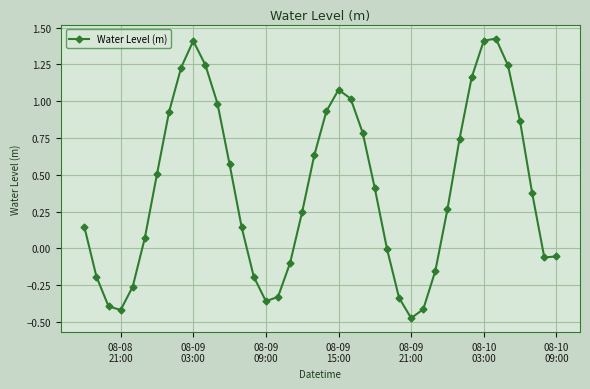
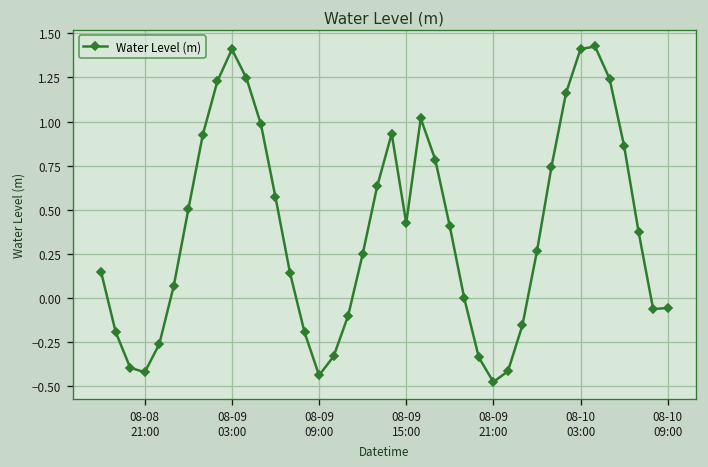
08-09 09:00: -0.36 -> -0.44
08-09 15:00: 1.08 -> 0.42
